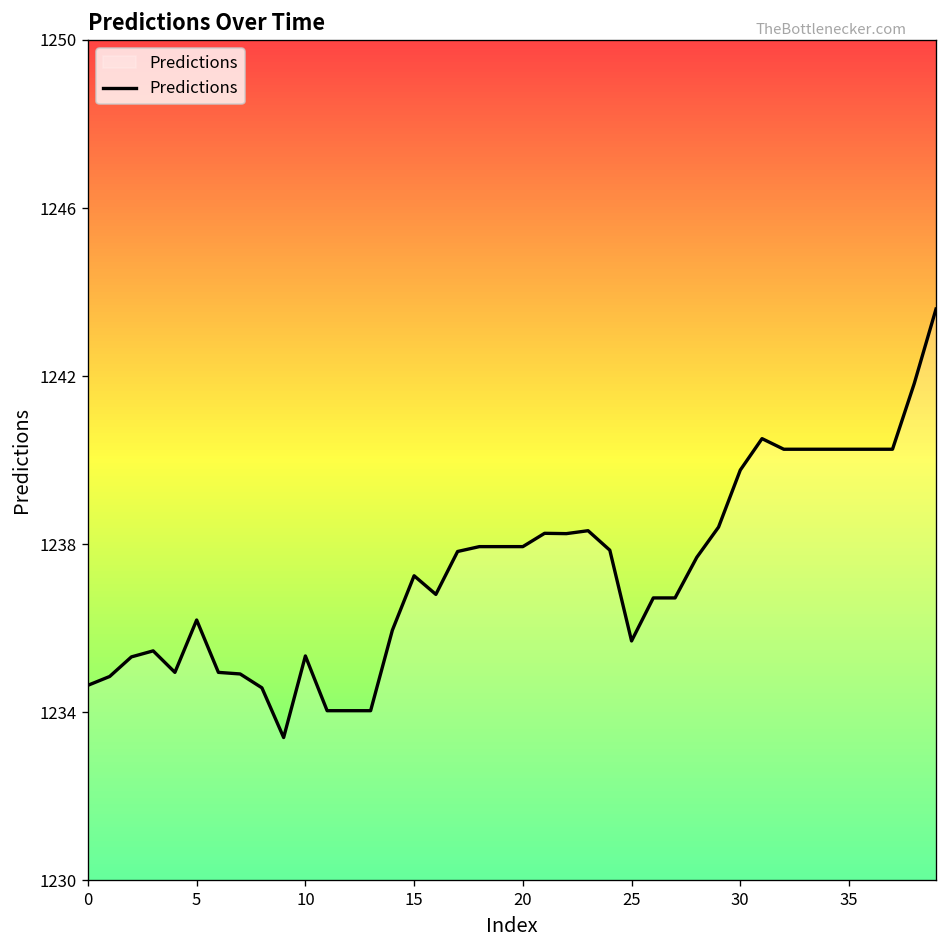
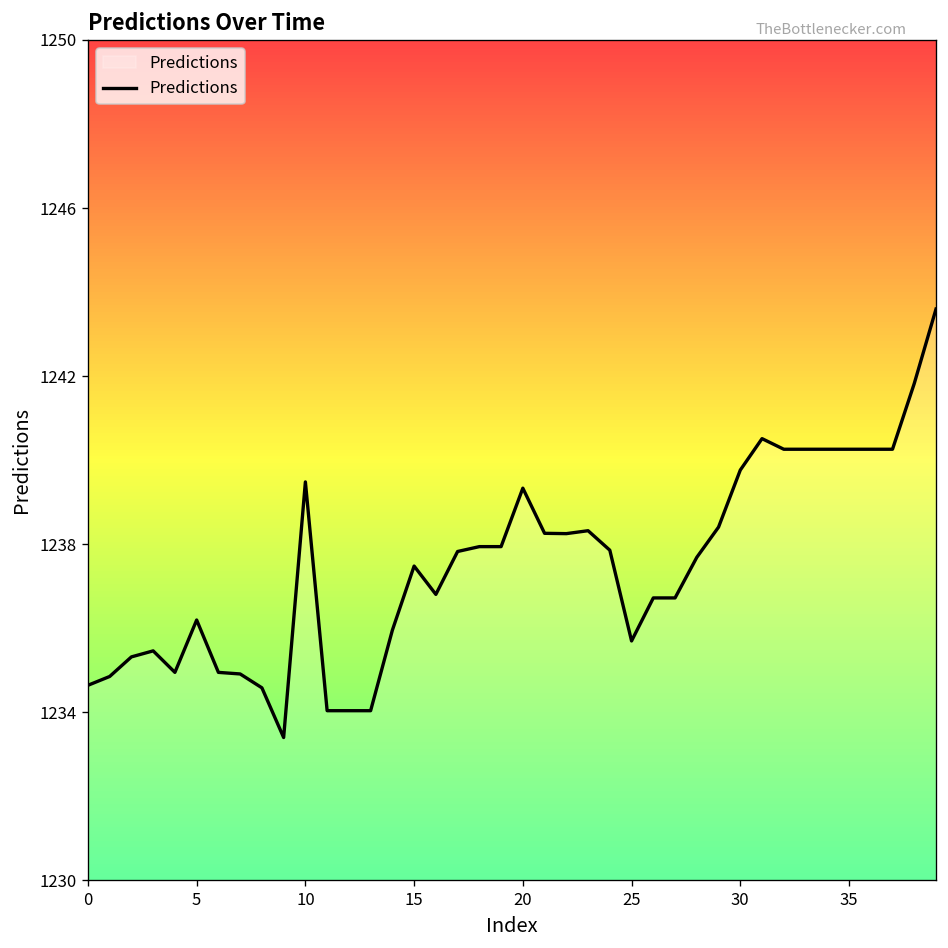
10: 1235.3 -> 1239.5
15: 1237.3 -> 1237.5
20: 1237.9 -> 1239.3
